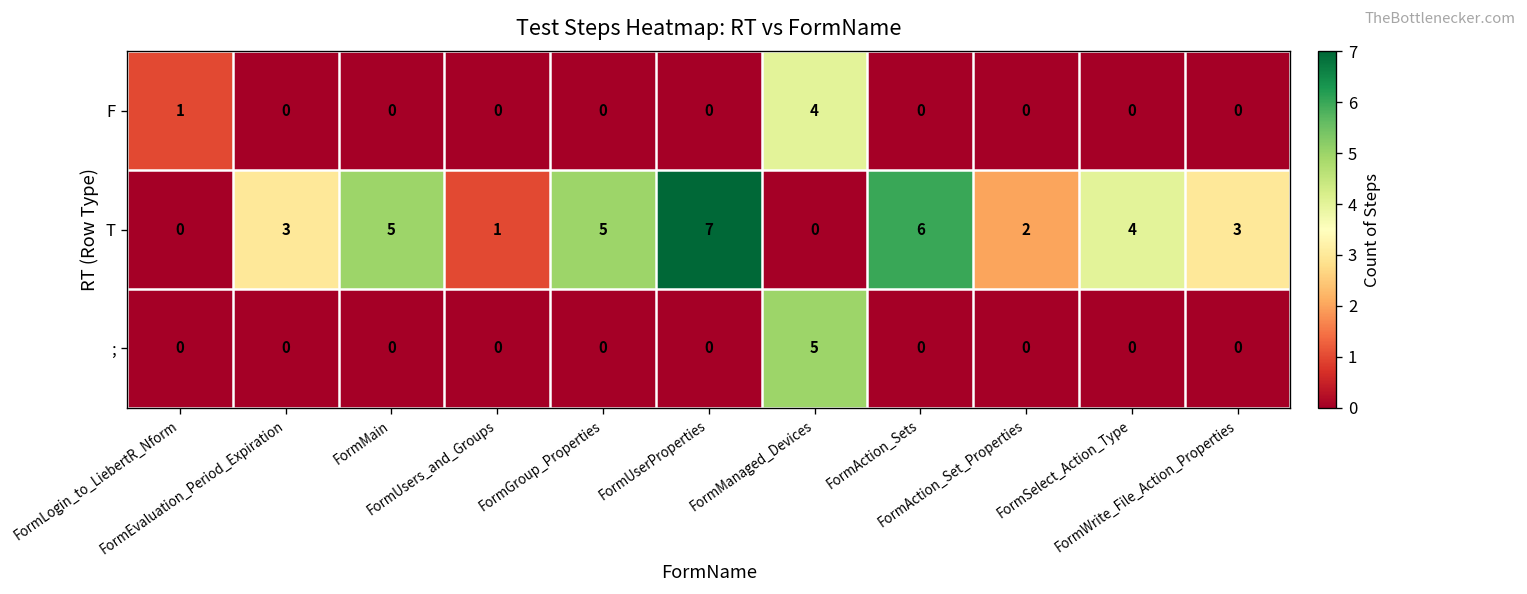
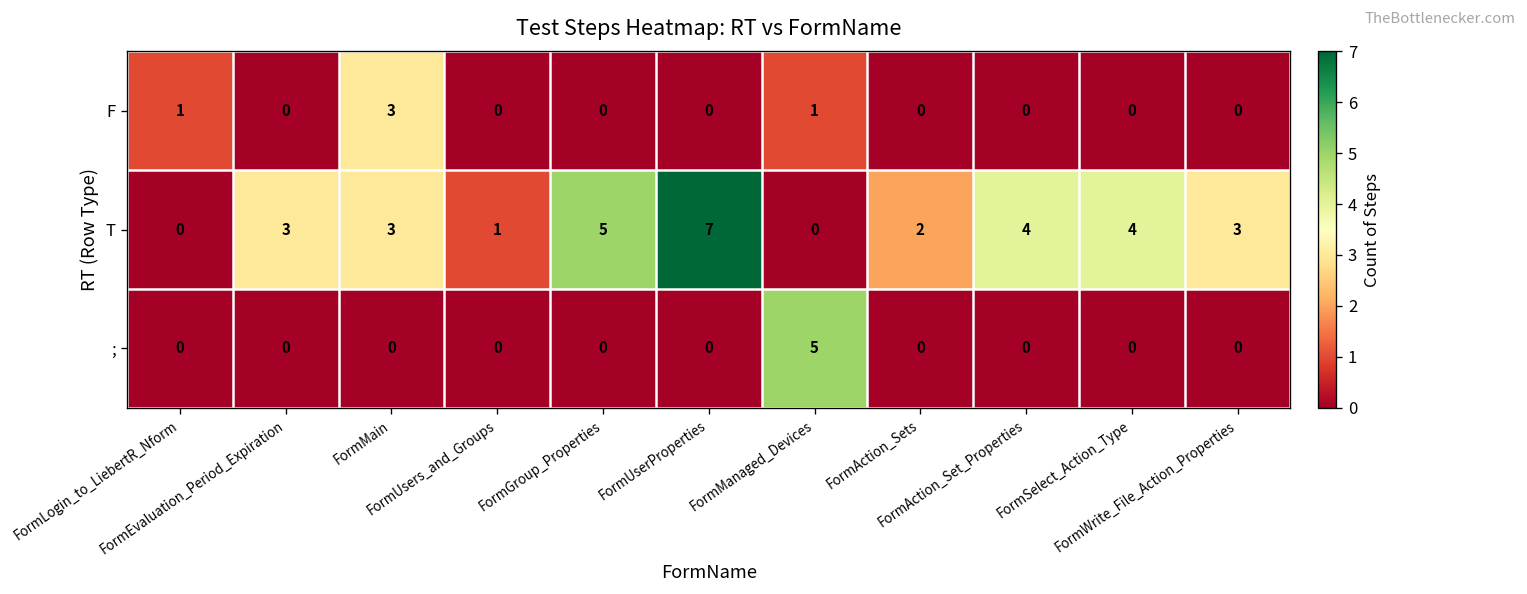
F, FormMain: 0 -> 3
F, FormManaged_Devices: 4 -> 1
T, FormMain: 5 -> 3
T, FormAction_Sets: 6 -> 2
T, FormAction_Set_Properties: 2 -> 4
